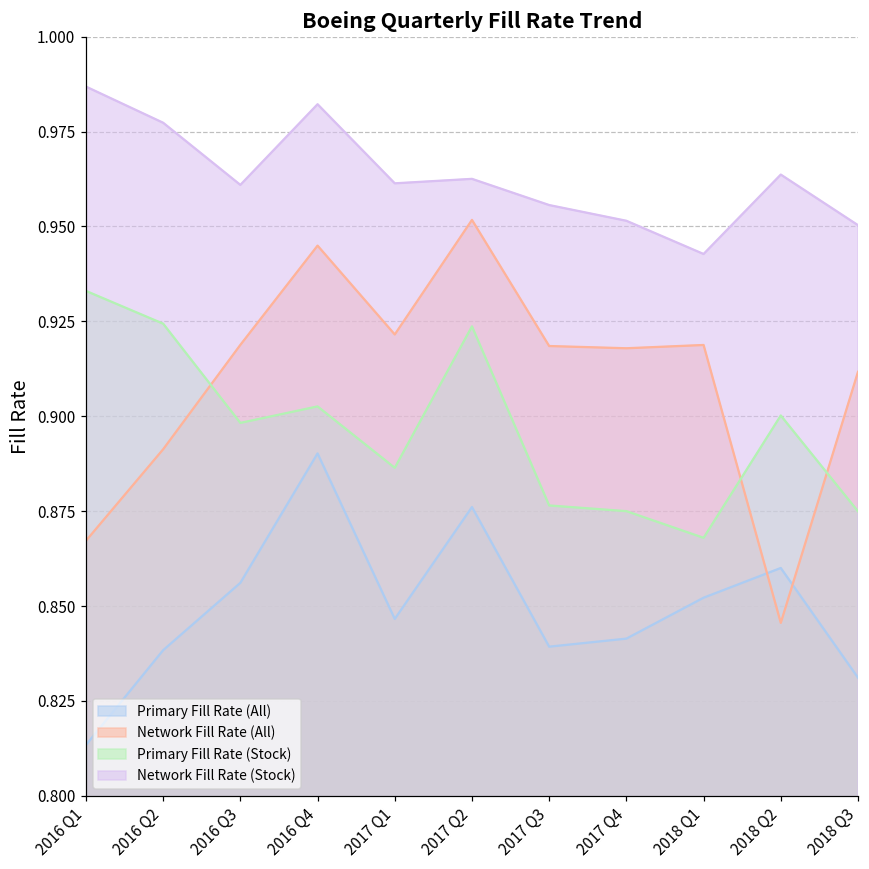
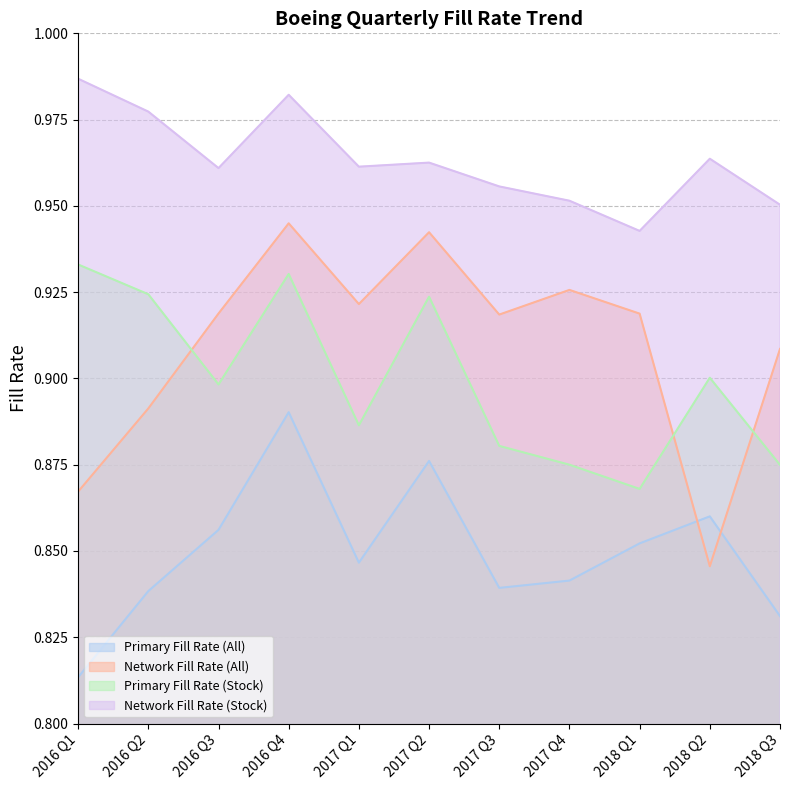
Primary Fill Rate (Stock), 2016 Q4: 0.903 -> 0.930
Network Fill Rate (All), 2017 Q2: 0.952 -> 0.942
Primary Fill Rate (Stock), 2017 Q3: 0.876 -> 0.880
Network Fill Rate (All), 2017 Q4: 0.918 -> 0.926
Network Fill Rate (All), 2018 Q3: 0.912 -> 0.909
